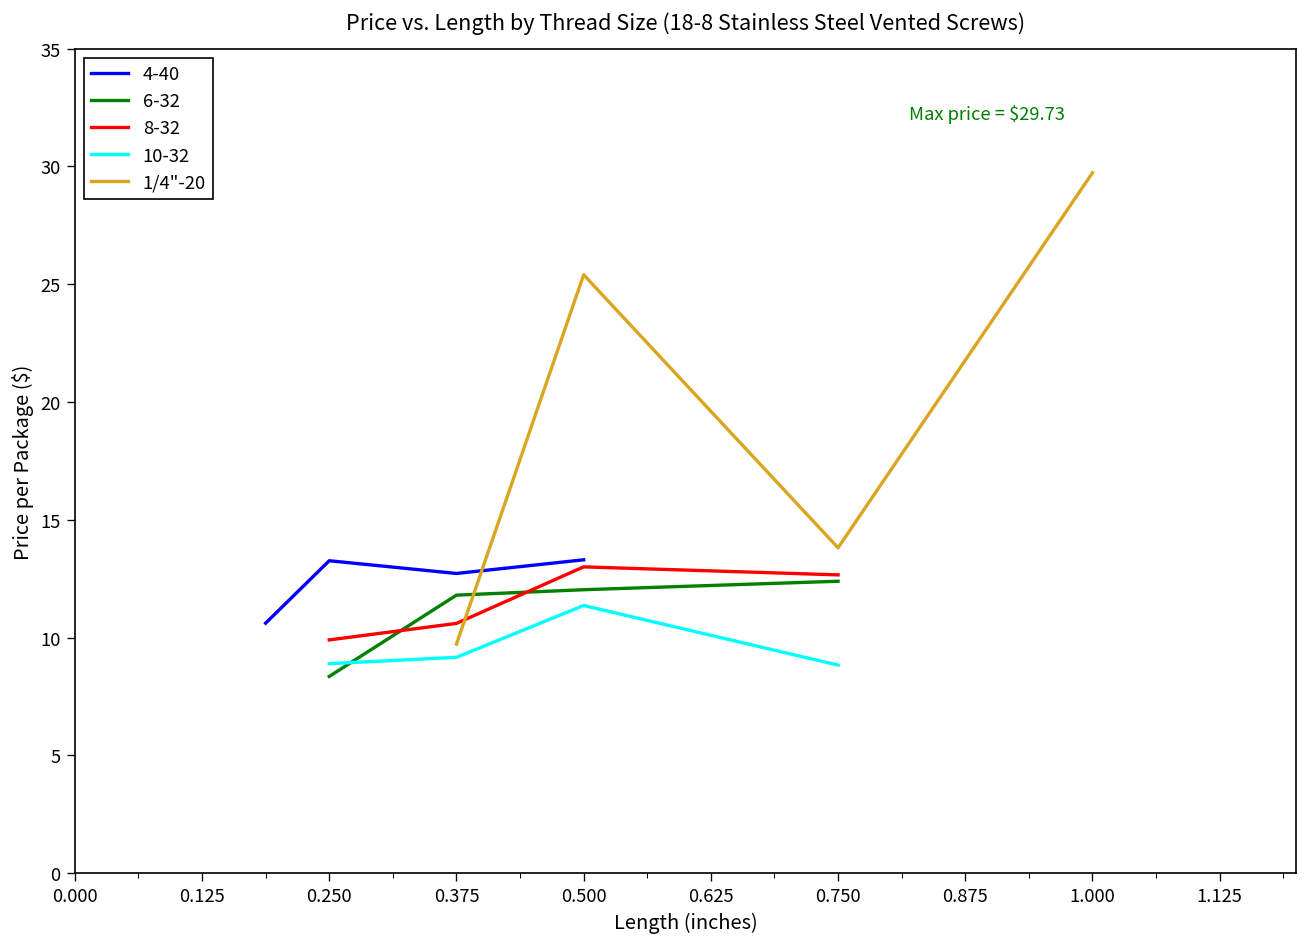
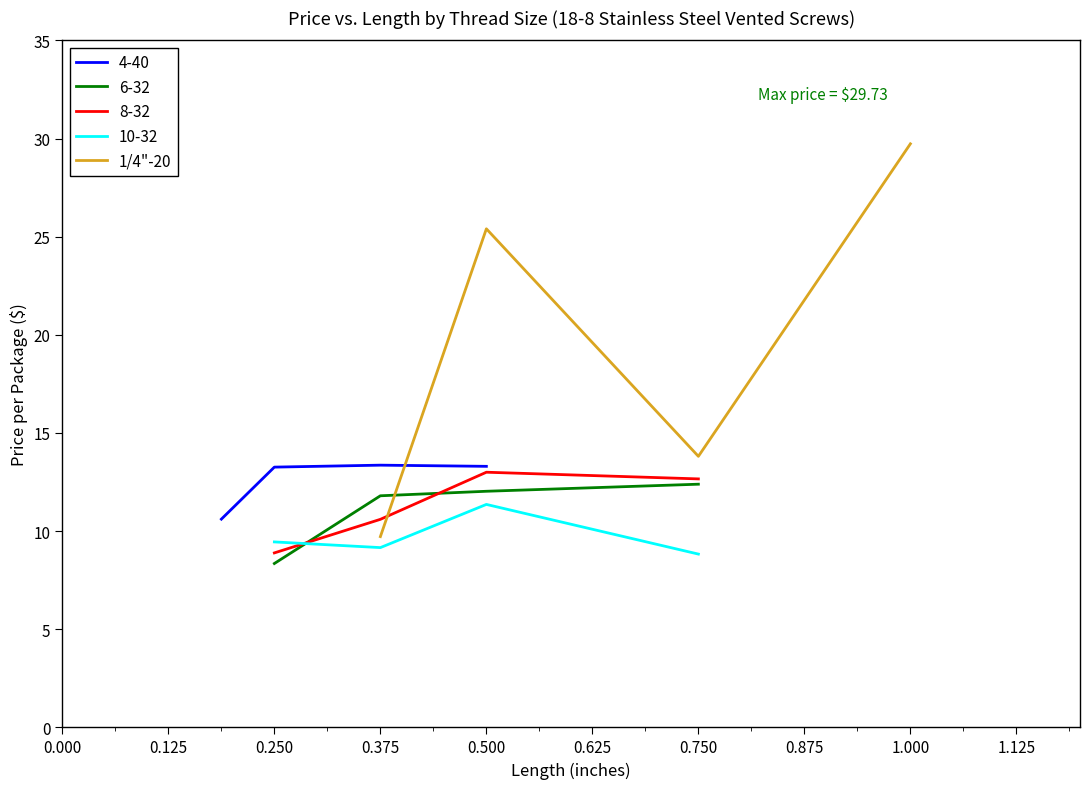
8-32, 0.250: 9.9 -> 8.9
10-32, 0.250: 8.9 -> 9.5
4-40, 0.375: 12.7 -> 13.4
